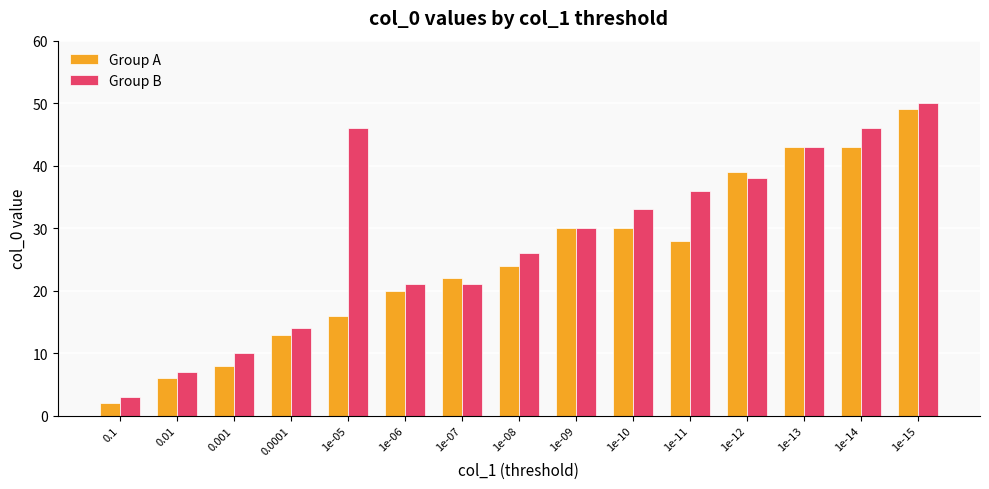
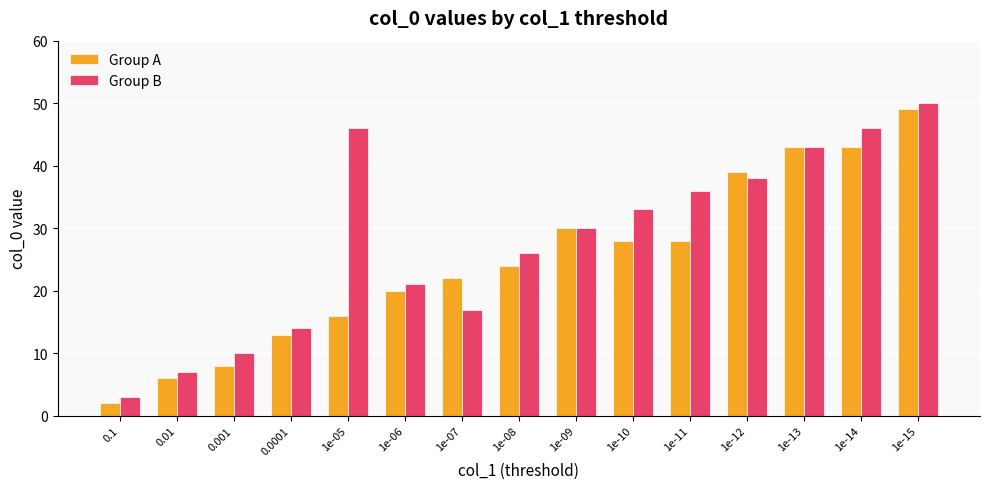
Group B, 1e-07: 21 -> 17
Group A, 1e-10: 30 -> 28
